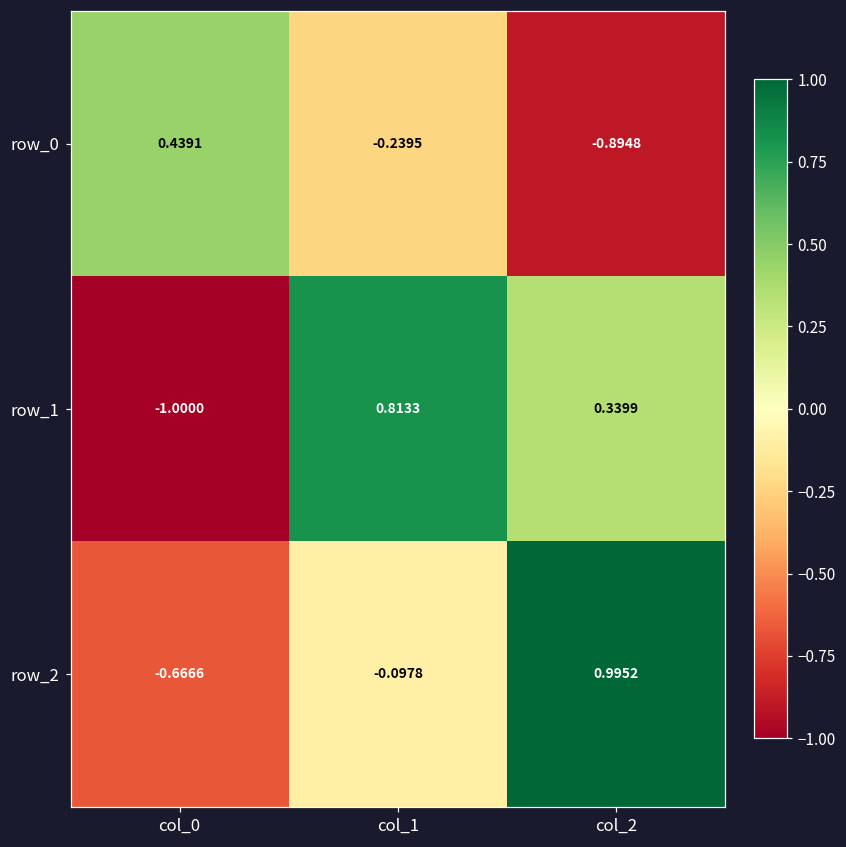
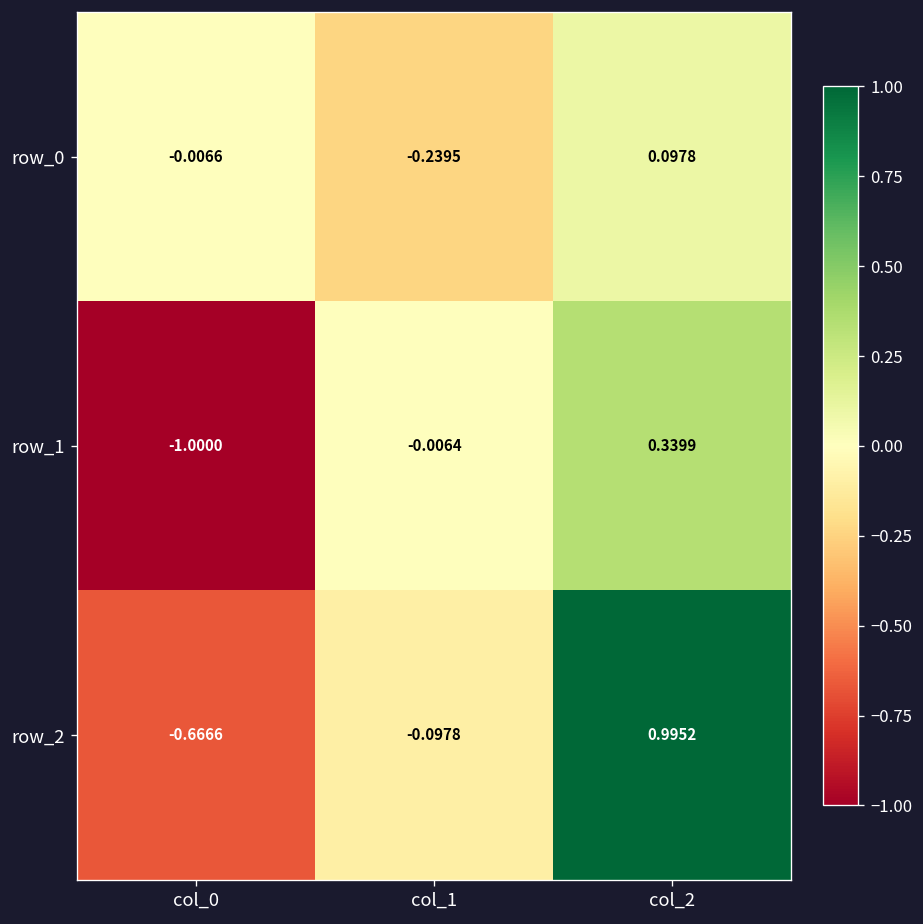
row_0, col_0: 0.4391 -> -0.0066
row_0, col_2: -0.8948 -> 0.0978
row_1, col_1: 0.8133 -> -0.0064
